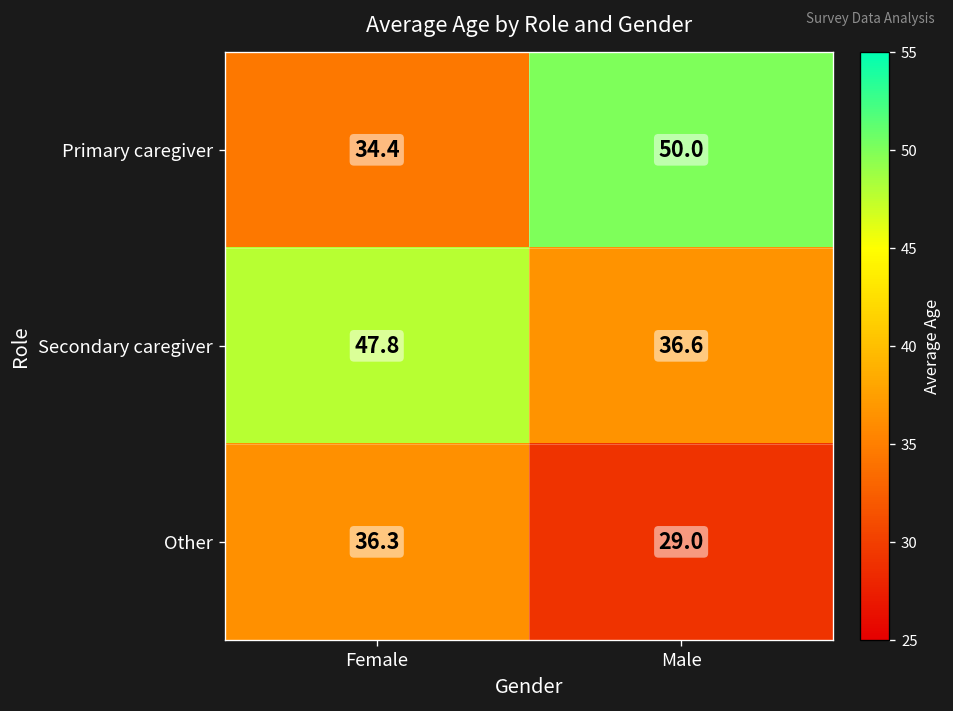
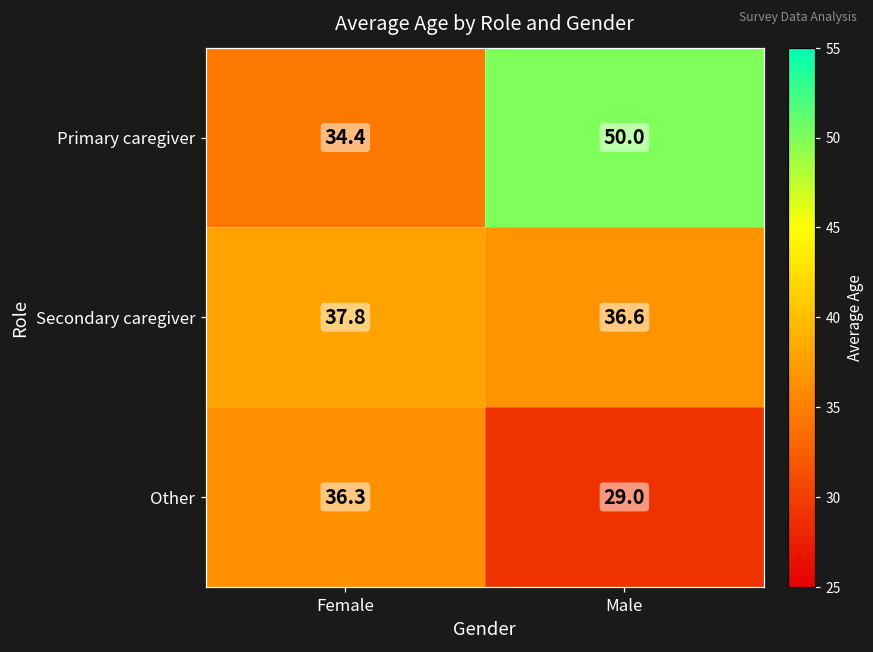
Secondary caregiver, Female: 47.8 -> 37.8
